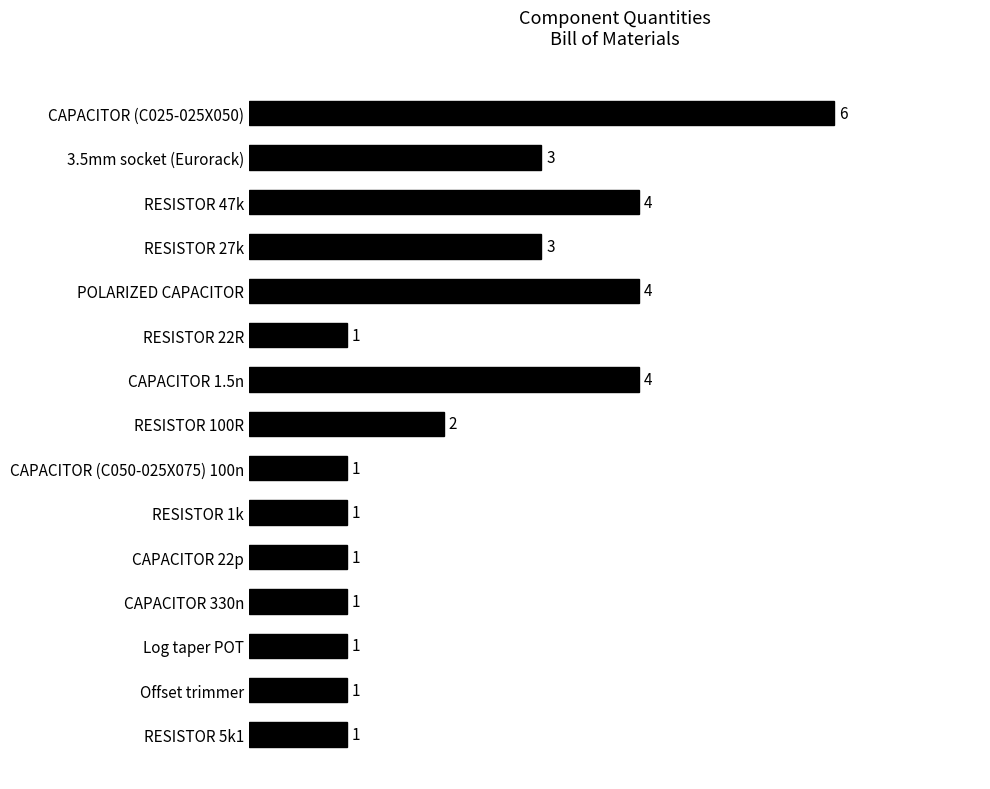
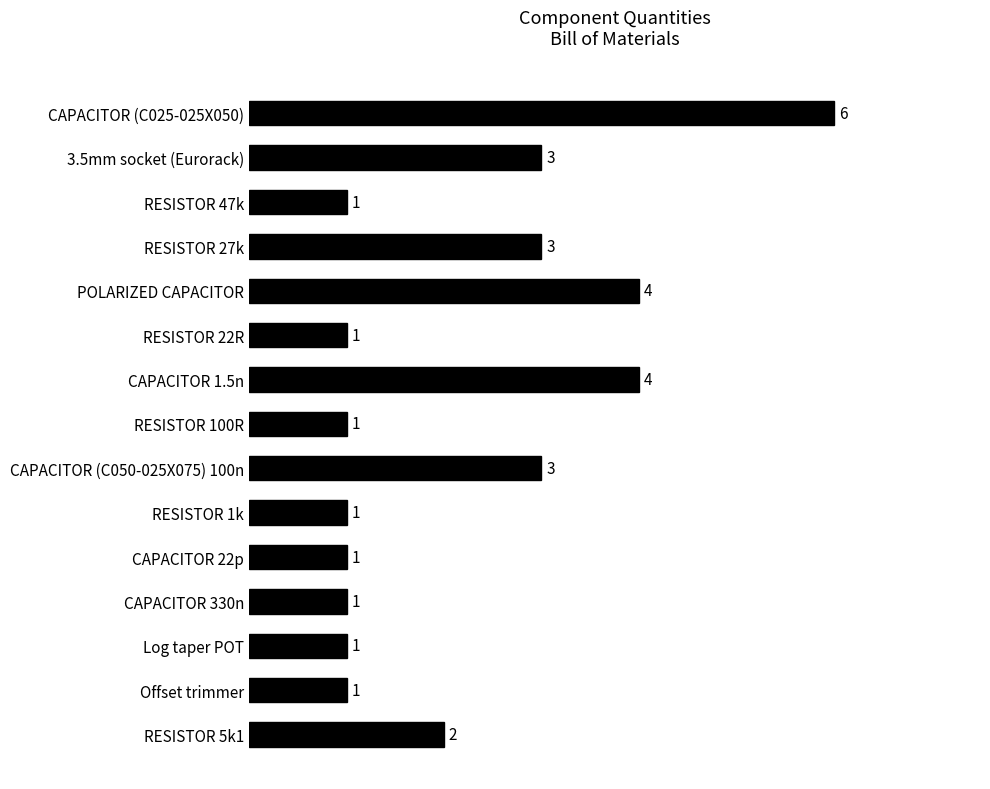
RESISTOR 47k: 4 -> 1
RESISTOR 100R: 2 -> 1
CAPACITOR (C050-025X075) 100n: 1 -> 3
RESISTOR 5k1: 1 -> 2
